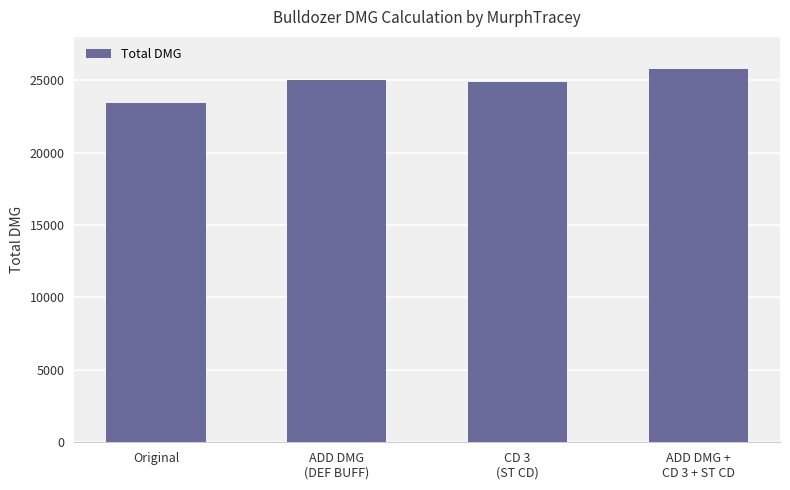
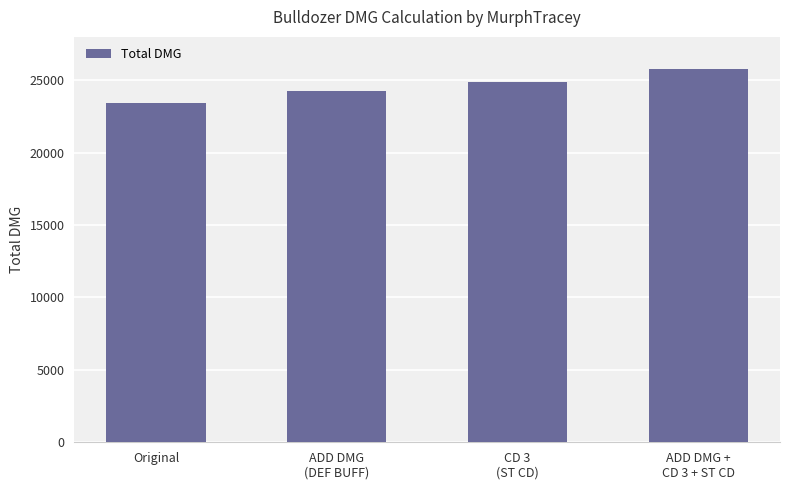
ADD DMG (DEF BUFF): 25000 -> 24200
